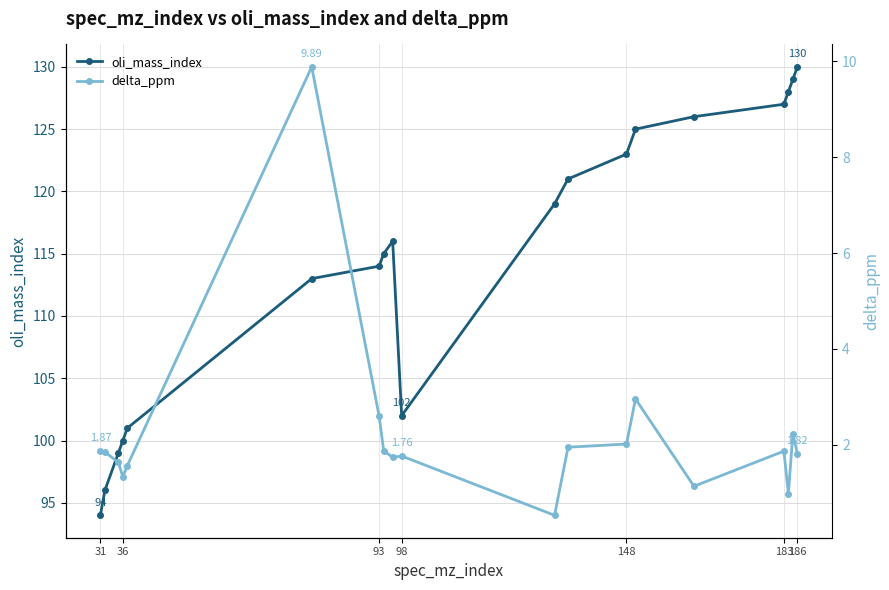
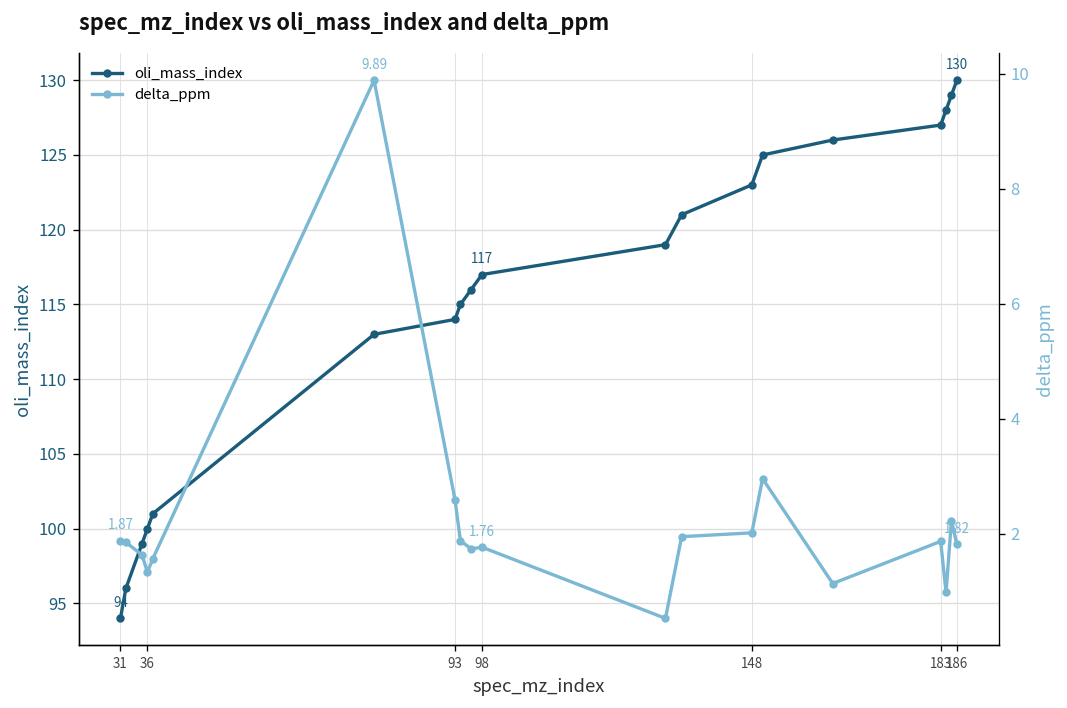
oli_mass_index, 98: 102 -> 117
